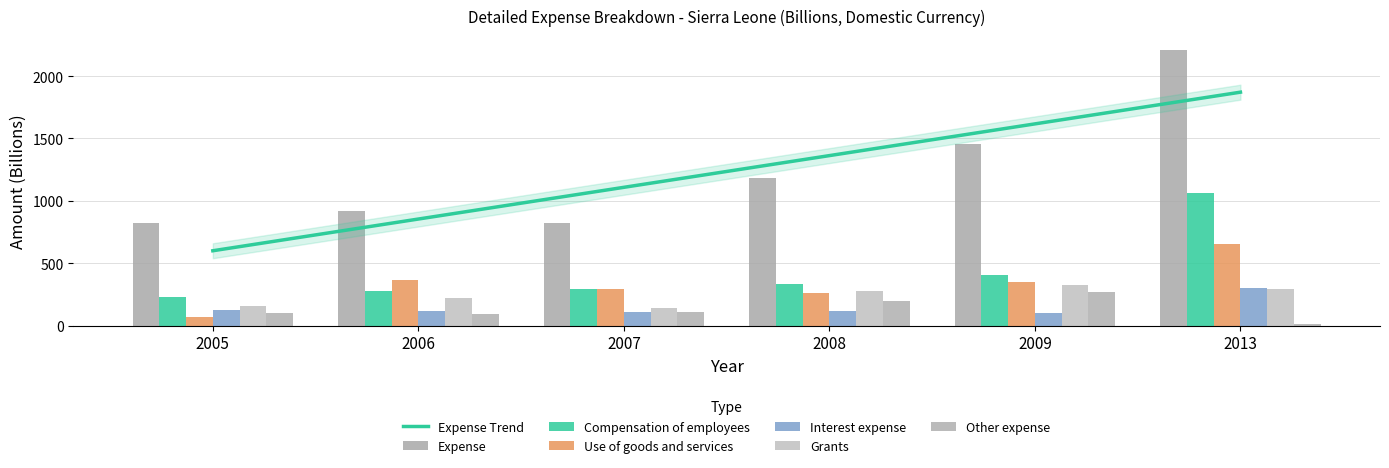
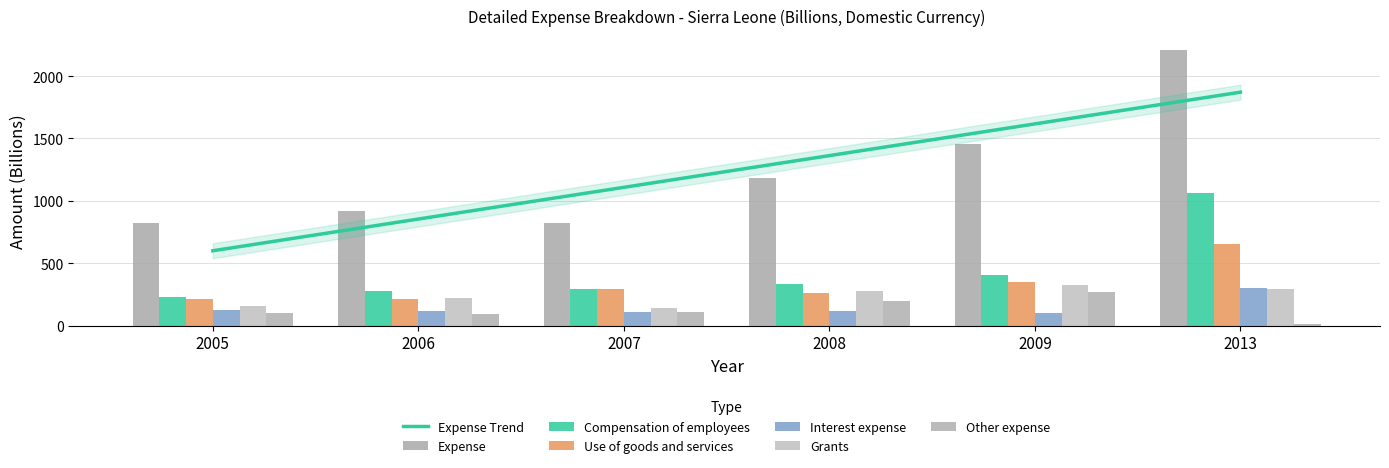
Use of goods and services, 2005: 60 -> 210
Use of goods and services, 2006: 360 -> 210
